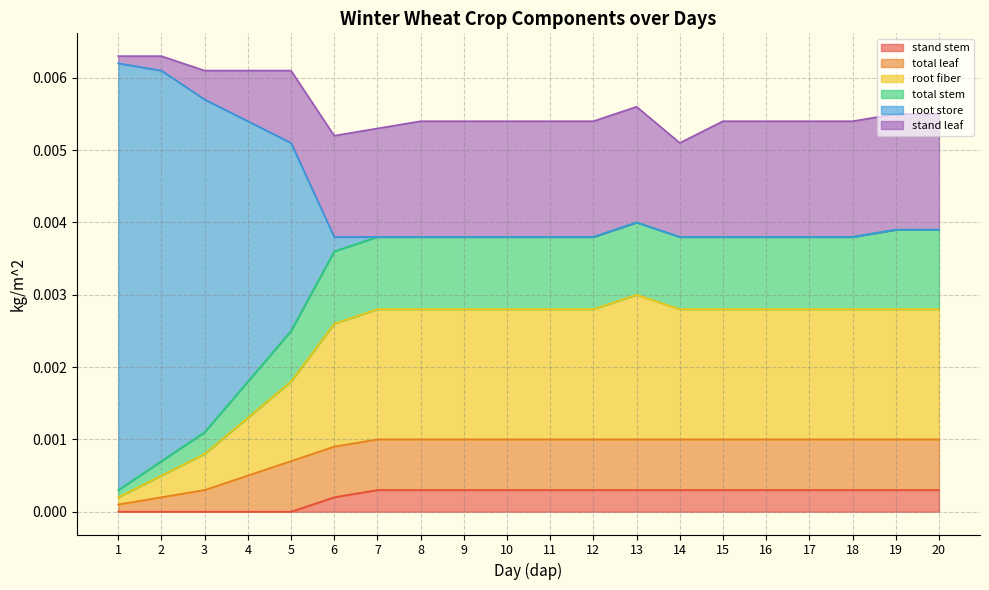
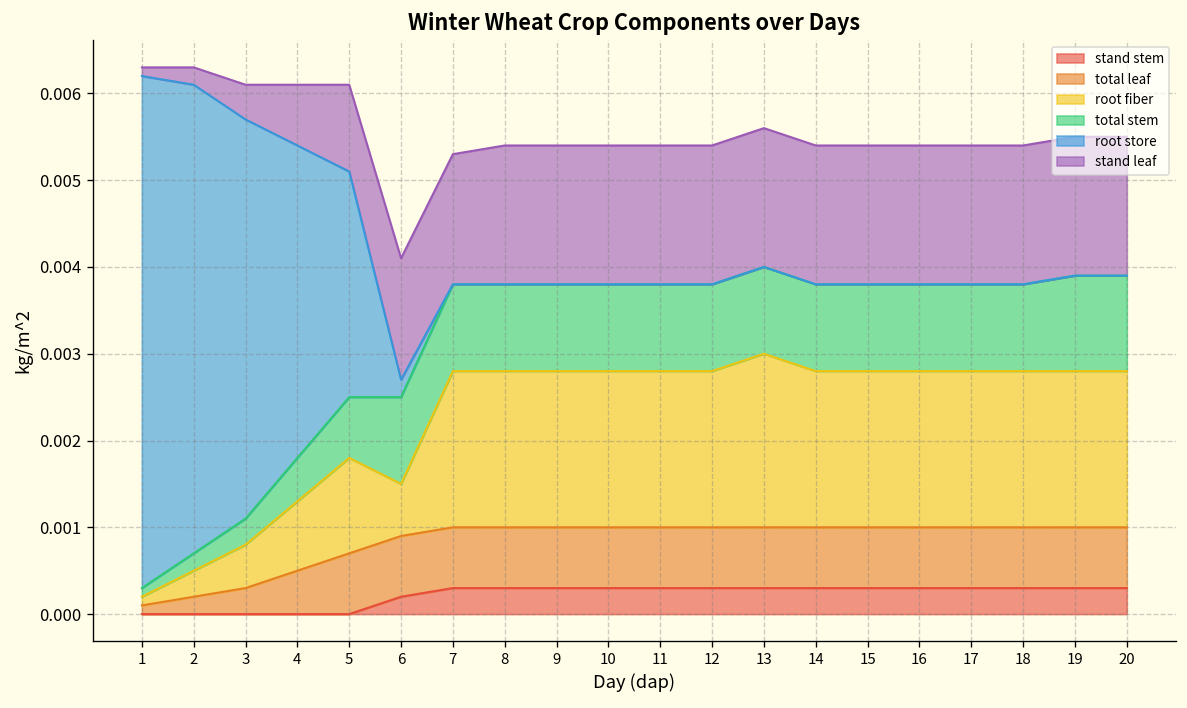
root fiber, 6: 0.0017 -> 0.0006
stand leaf, 14: 0.0013 -> 0.0016
